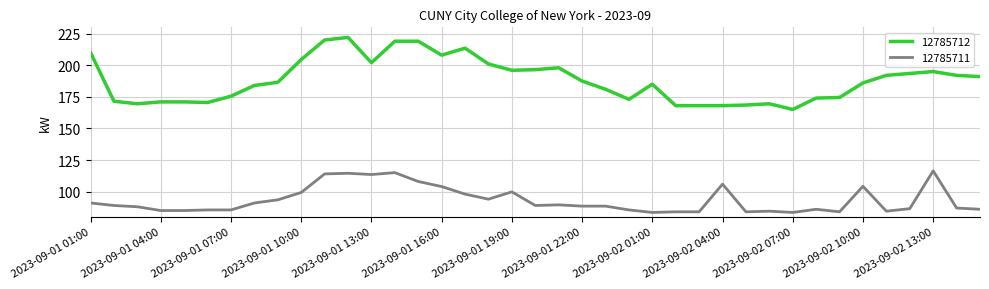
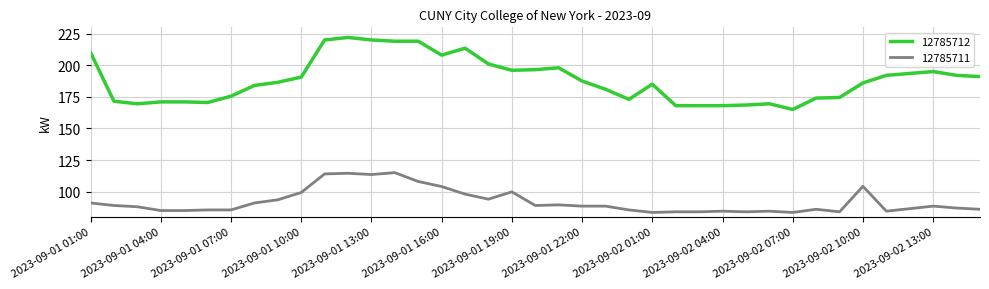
12785712, 2023-09-01 10:00: 205 -> 191
12785712, 2023-09-01 13:00: 202 -> 220
12785711, 2023-09-02 04:00: 106 -> 85
12785711, 2023-09-02 13:00: 116 -> 89
